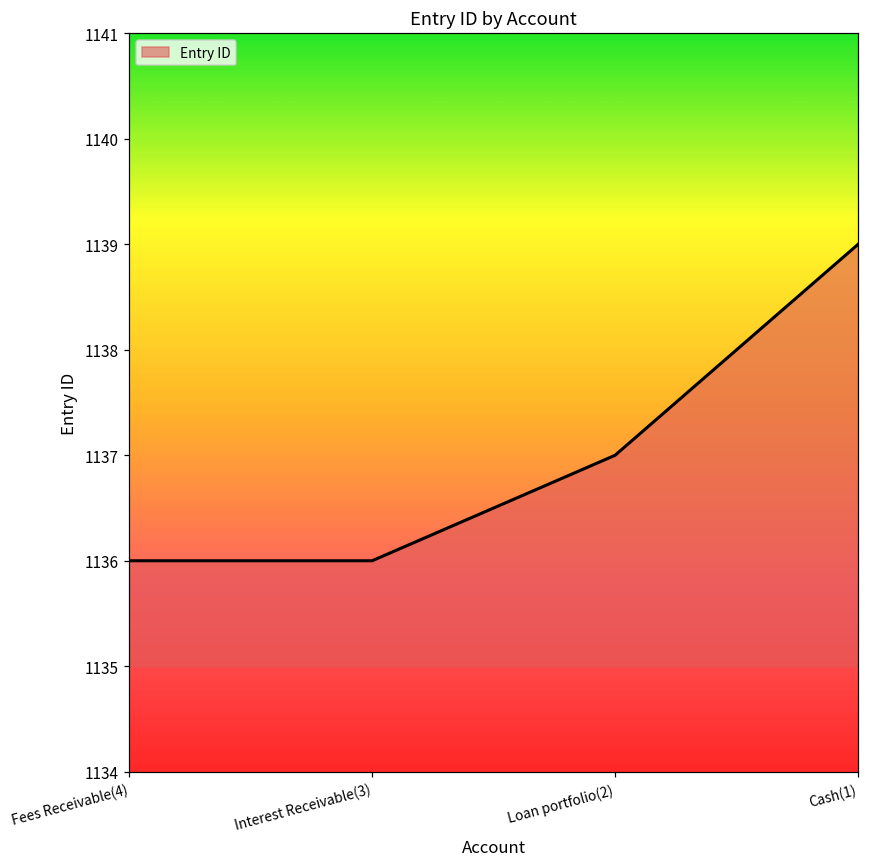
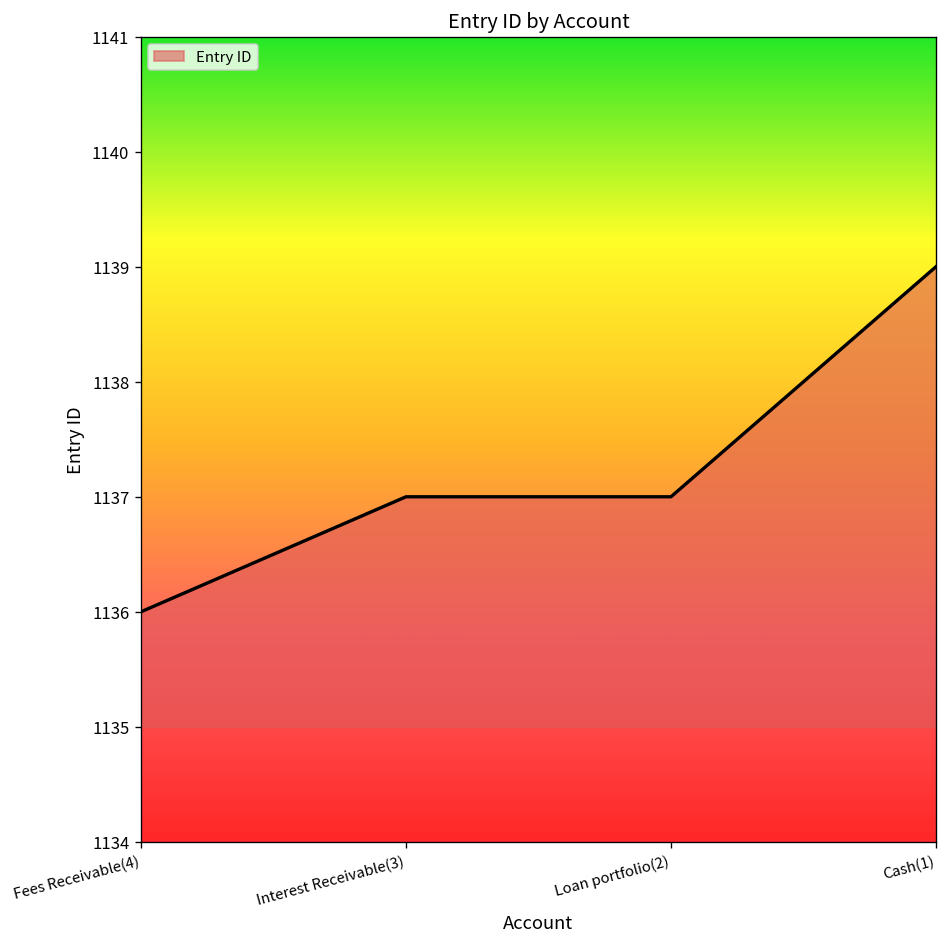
Interest Receivable(3): 1136 -> 1137
